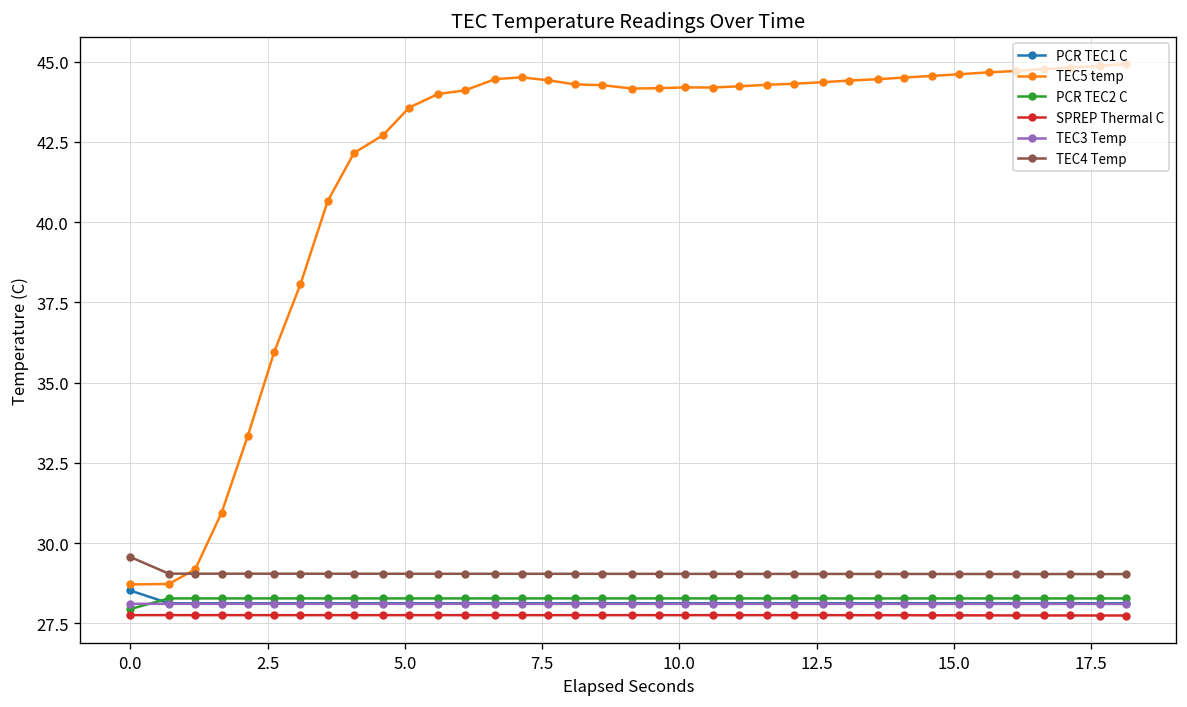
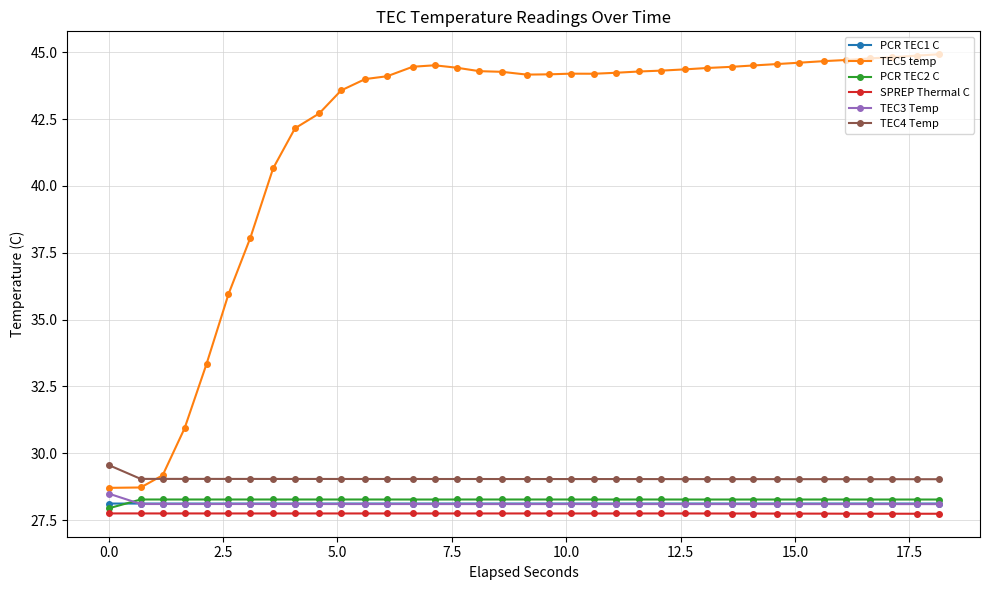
PCR TEC1 C, 0.0: 28.5 -> 28.1
TEC3 Temp, 0.0: 28.1 -> 28.5
